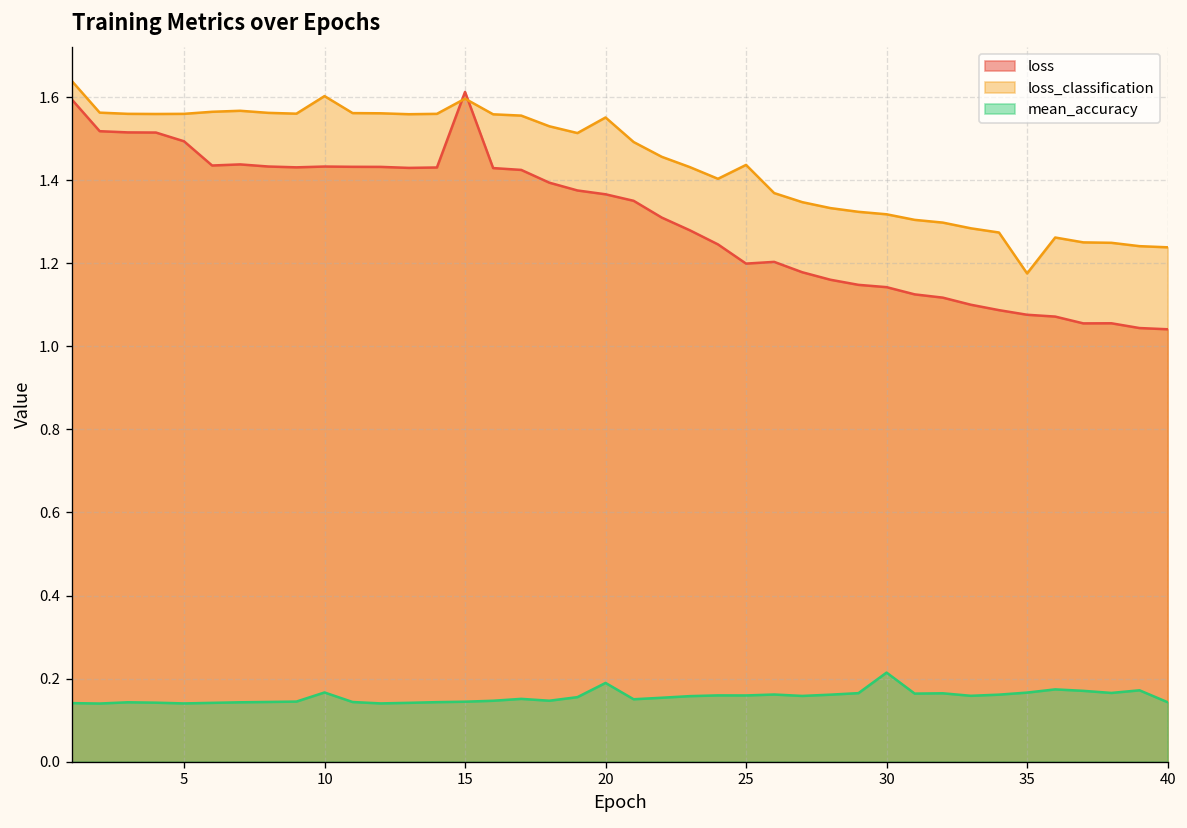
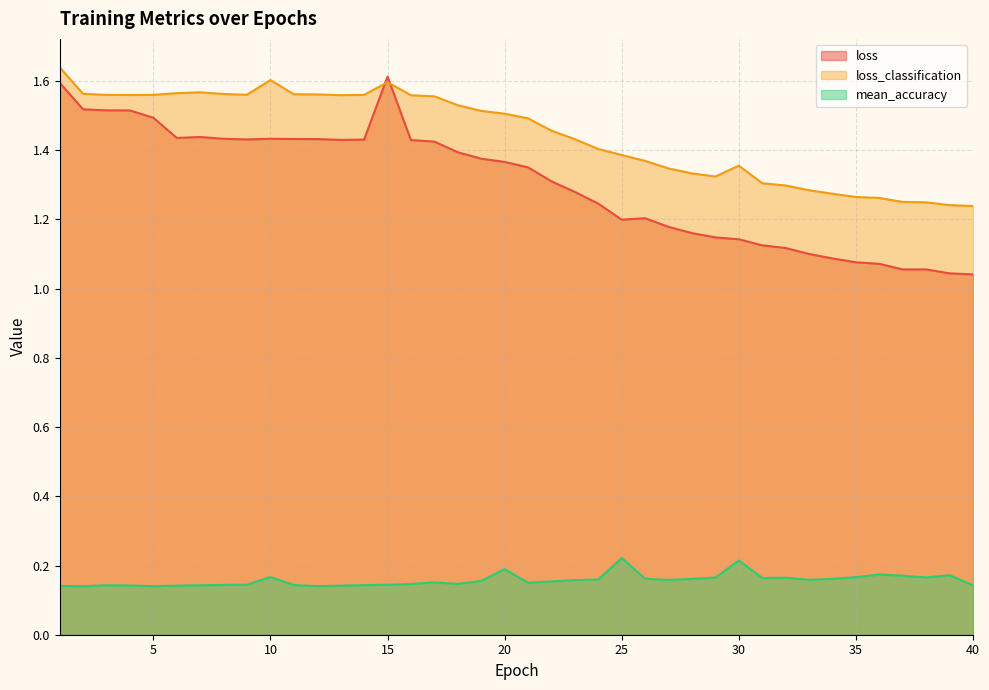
loss_classification, 20: 1.55 -> 1.51
loss_classification, 25: 1.44 -> 1.39
mean_accuracy, 25: 0.16 -> 0.22
loss_classification, 30: 1.32 -> 1.36
loss_classification, 35: 1.18 -> 1.26
